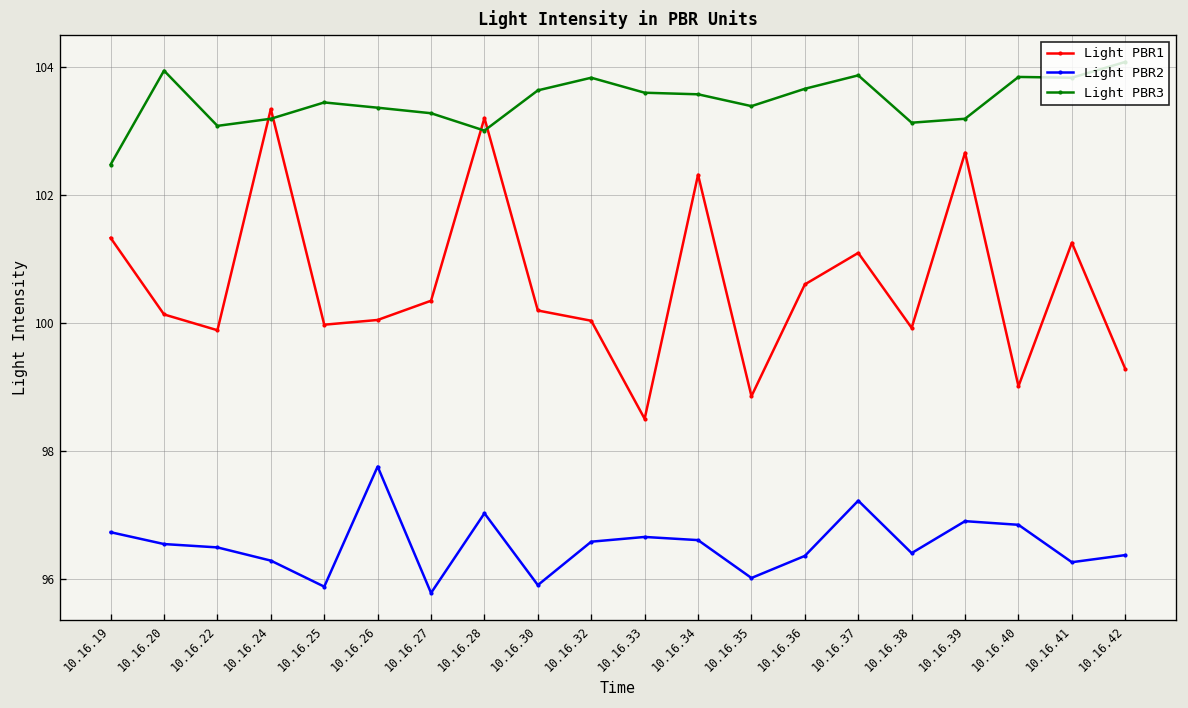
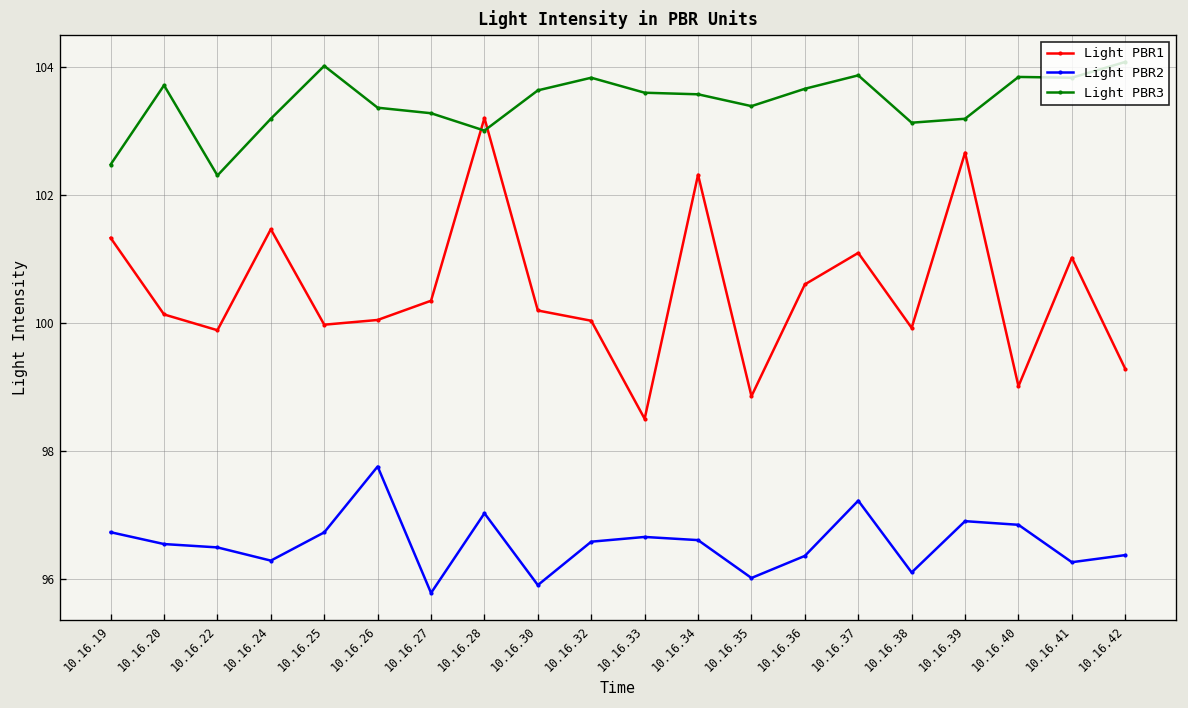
Light PBR3, 10.16.20: 103.9 -> 103.7
Light PBR3, 10.16.22: 103.1 -> 102.3
Light PBR1, 10.16.24: 103.3 -> 101.5
Light PBR2, 10.16.25: 95.9 -> 96.7
Light PBR3, 10.16.25: 103.5 -> 104.0
Light PBR2, 10.16.38: 96.4 -> 96.1
Light PBR1, 10.16.41: 101.3 -> 101.0
